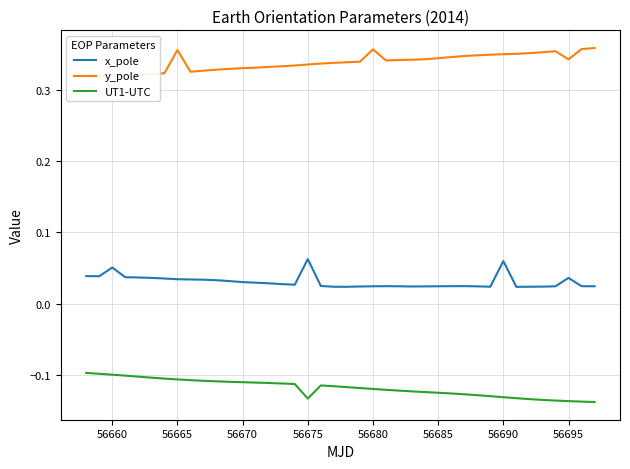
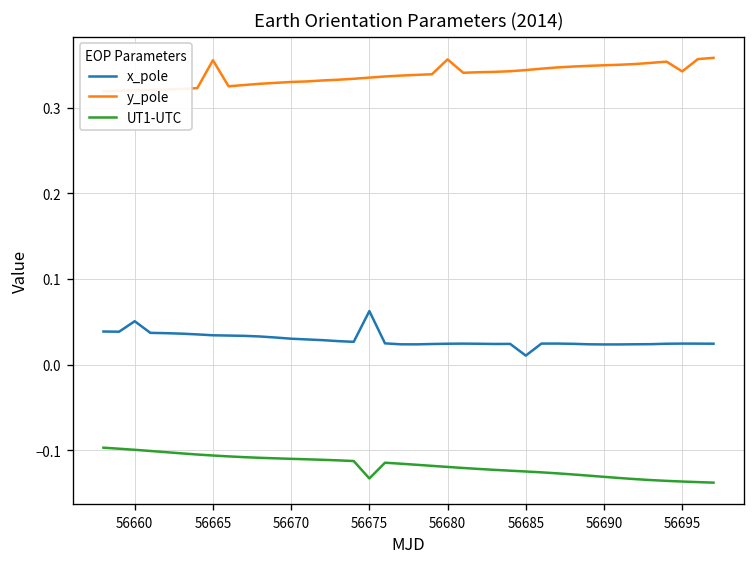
x_pole, 56685: 0.02 -> 0.01
x_pole, 56690: 0.06 -> 0.02
x_pole, 56695: 0.04 -> 0.02
